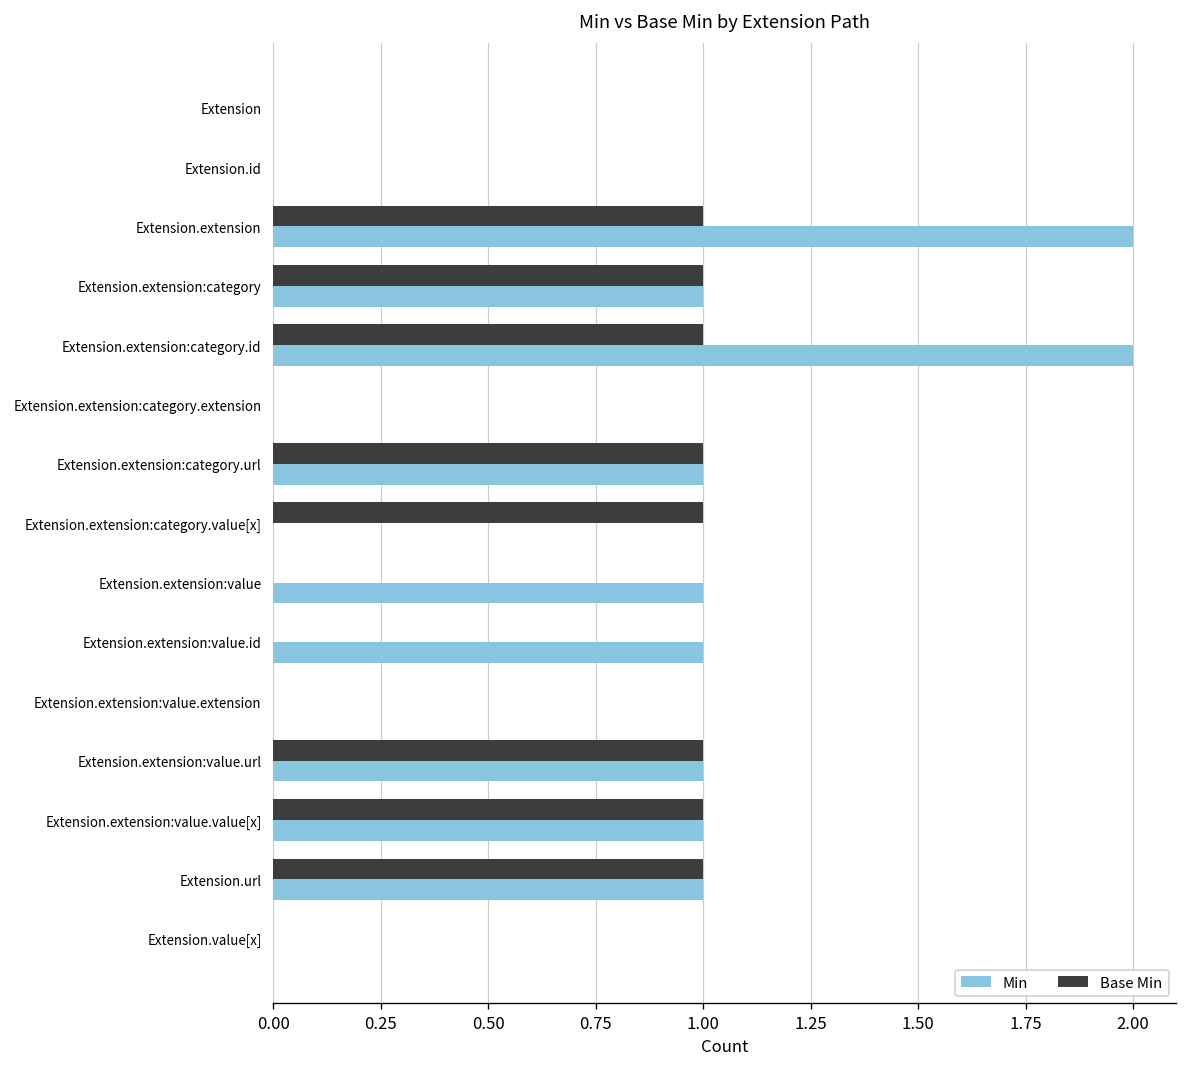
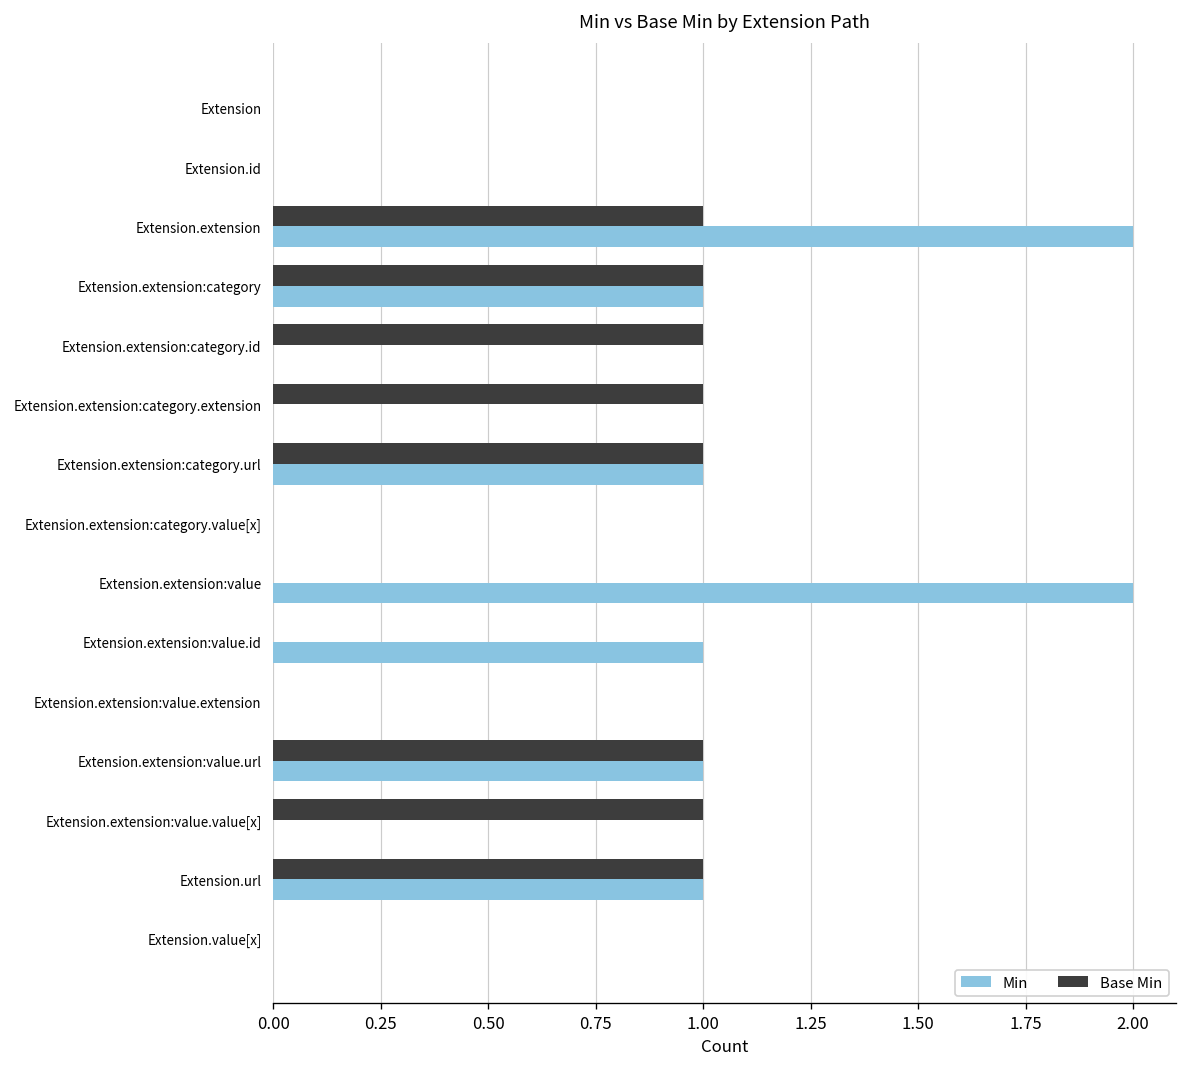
Min, Extension.extension:category.id: 2 -> 0
Base Min, Extension.extension:category.extension: 0 -> 1
Base Min, Extension.extension:category.value[x]: 1 -> 0
Min, Extension.extension:value: 1 -> 2
Min, Extension.extension:value.value[x]: 1 -> 0
